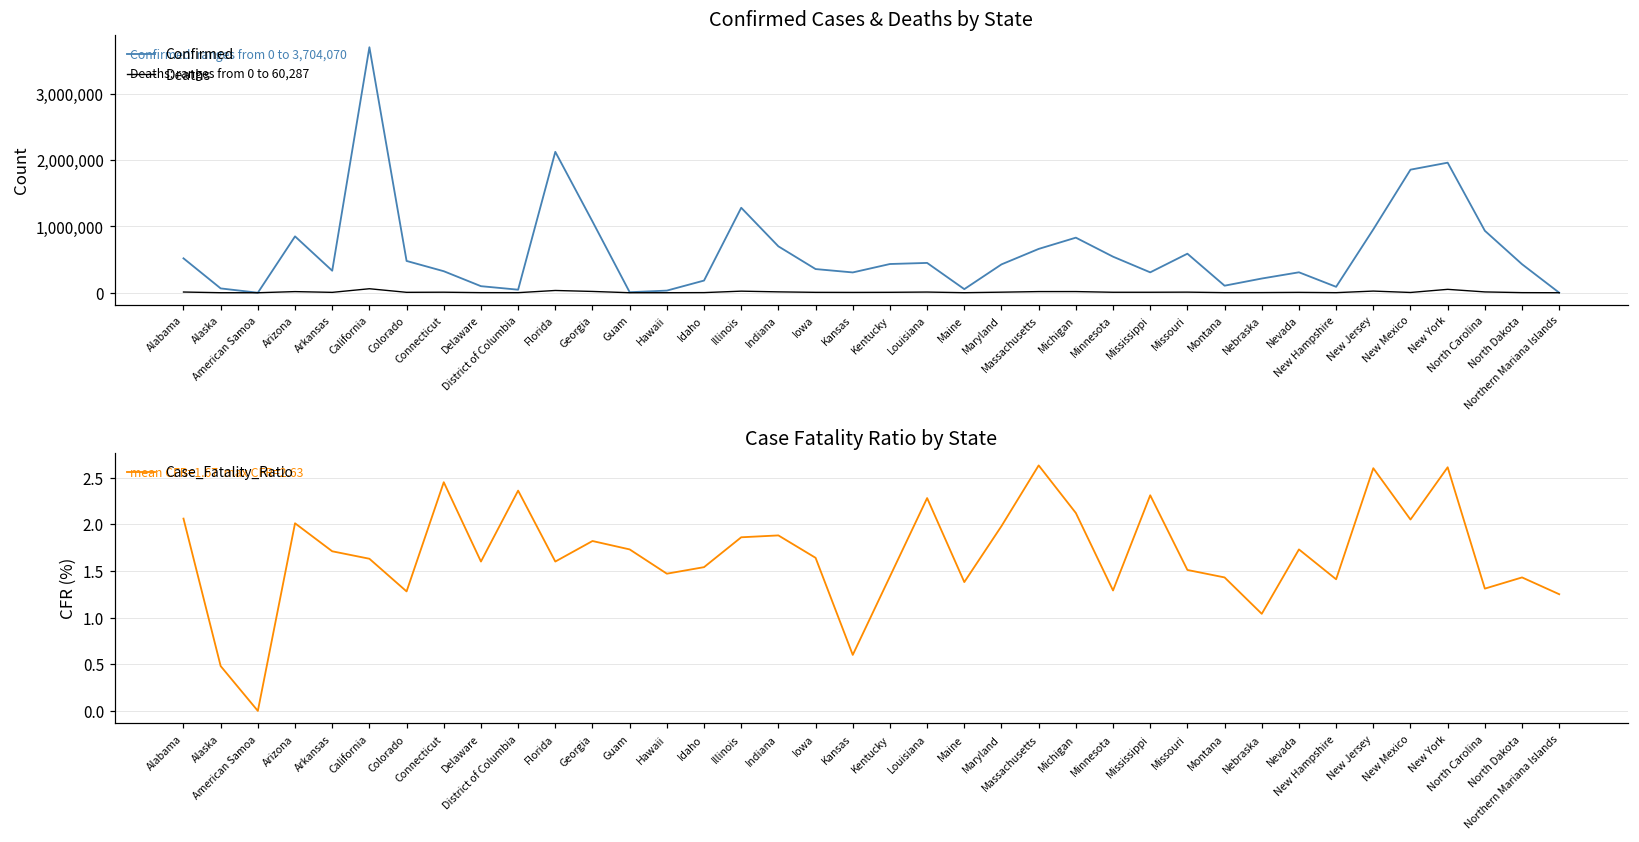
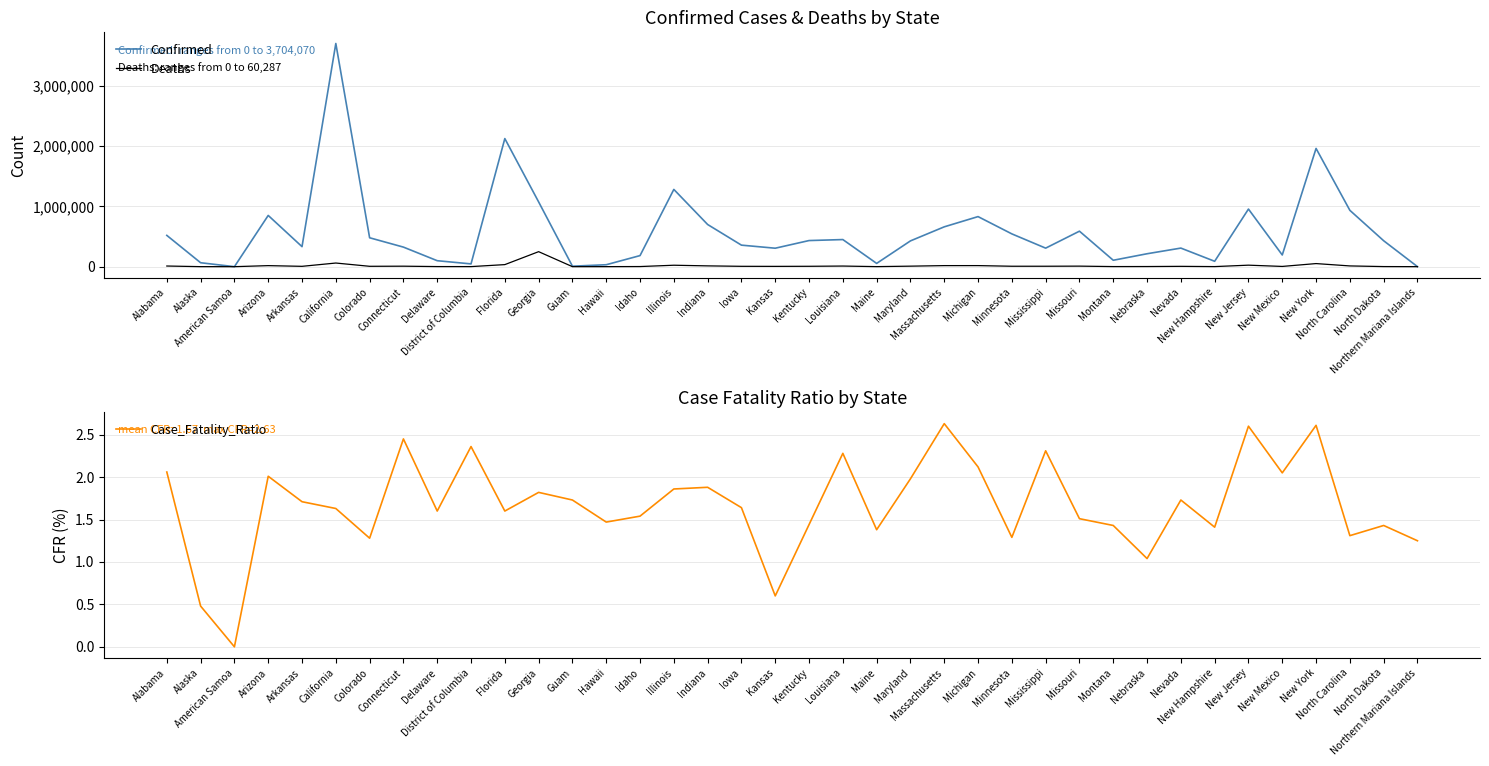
Confirmed Cases & Deaths by State, Deaths, Georgia: 0 -> 200,000
Confirmed Cases & Deaths by State, Confirmed, New Mexico: 1,900,000 -> 200,000
